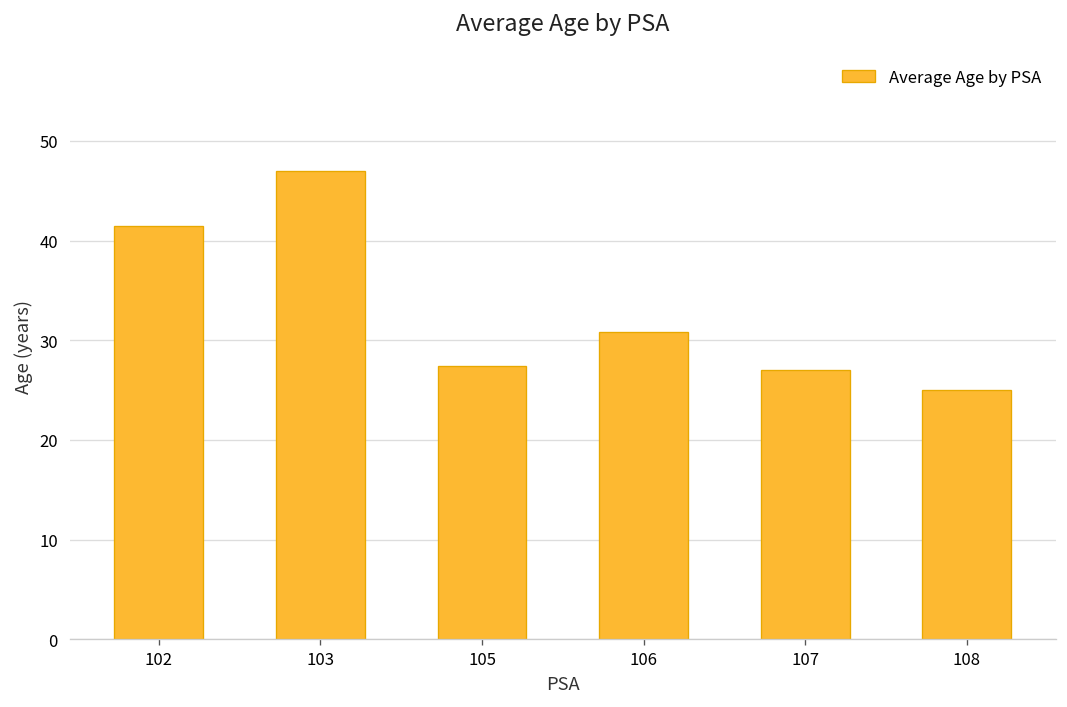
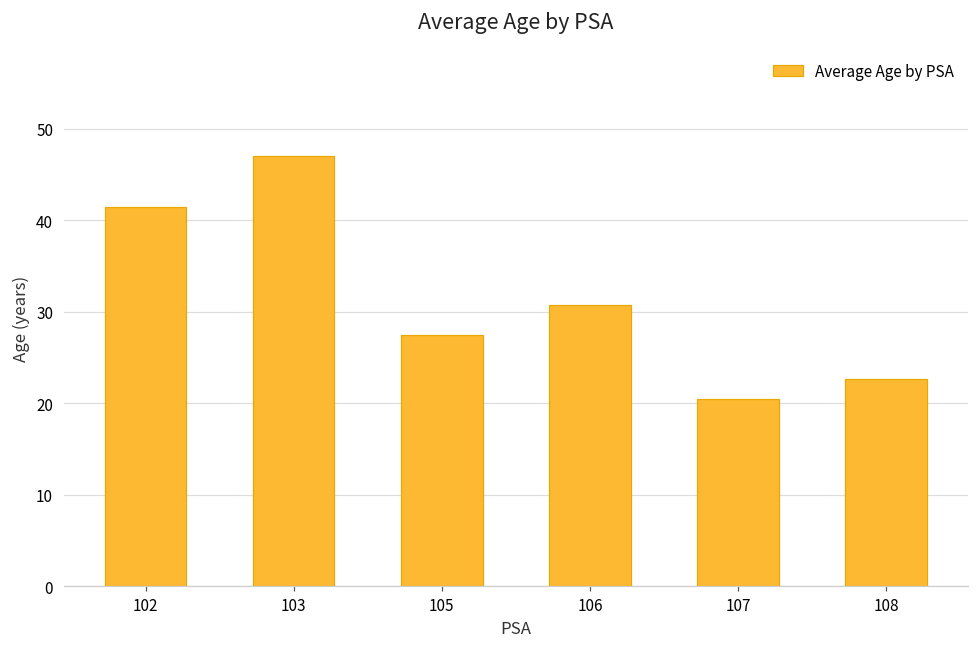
107: 27 -> 21
108: 25 -> 23
